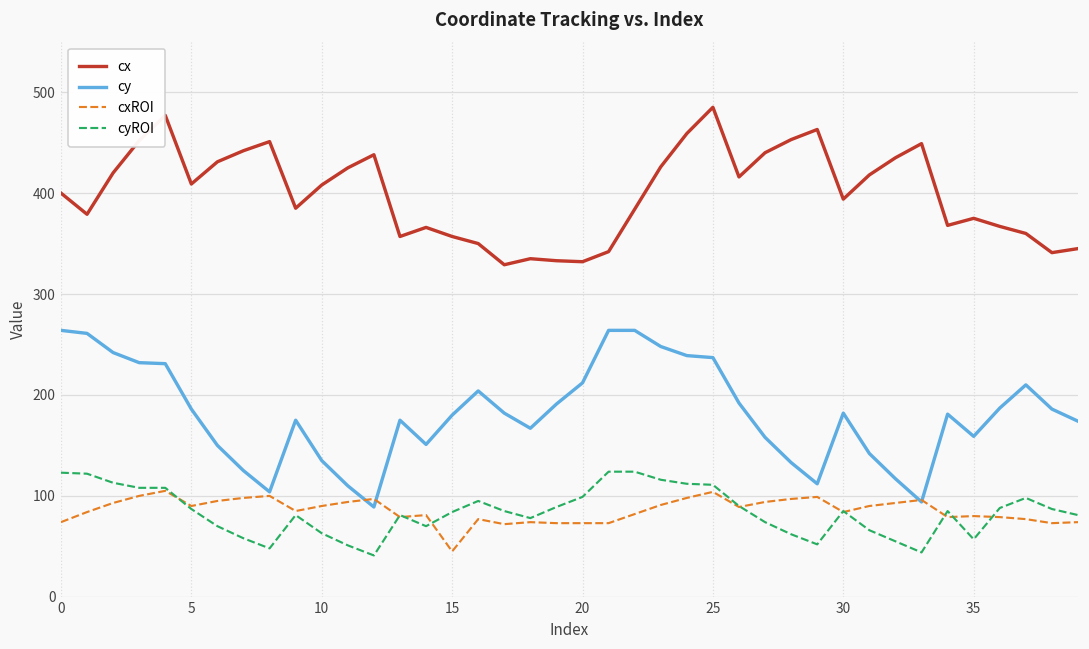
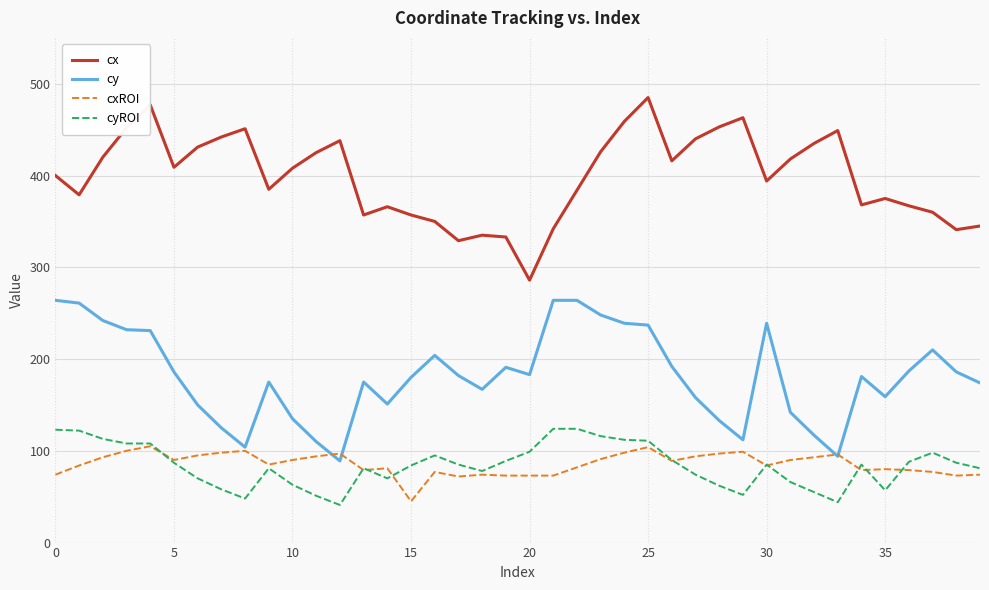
cx, 20: 330 -> 290
cy, 20: 210 -> 180
cy, 30: 180 -> 240
